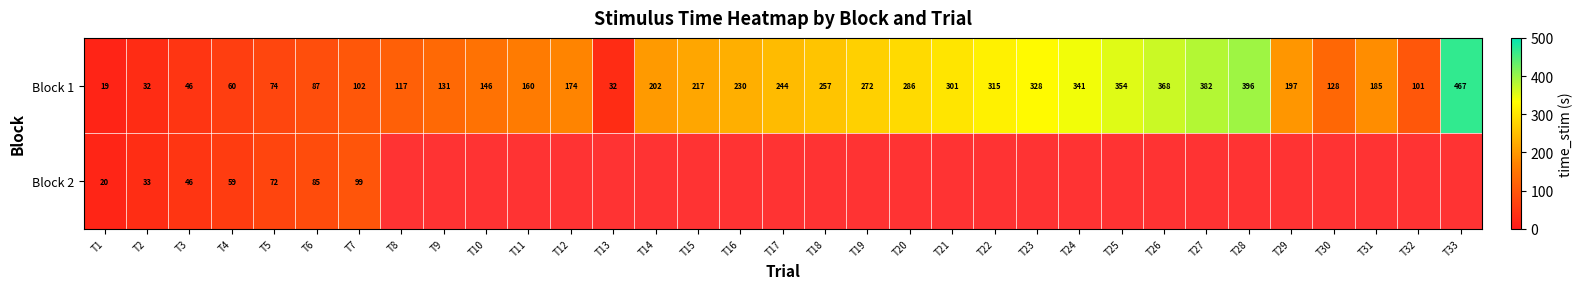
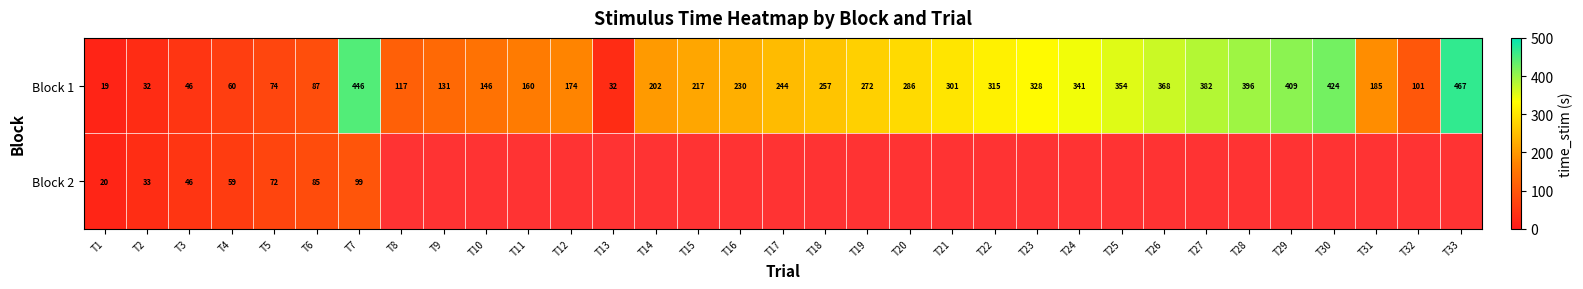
Block 1, T7: 102 -> 446
Block 1, T29: 197 -> 409
Block 1, T30: 128 -> 424
